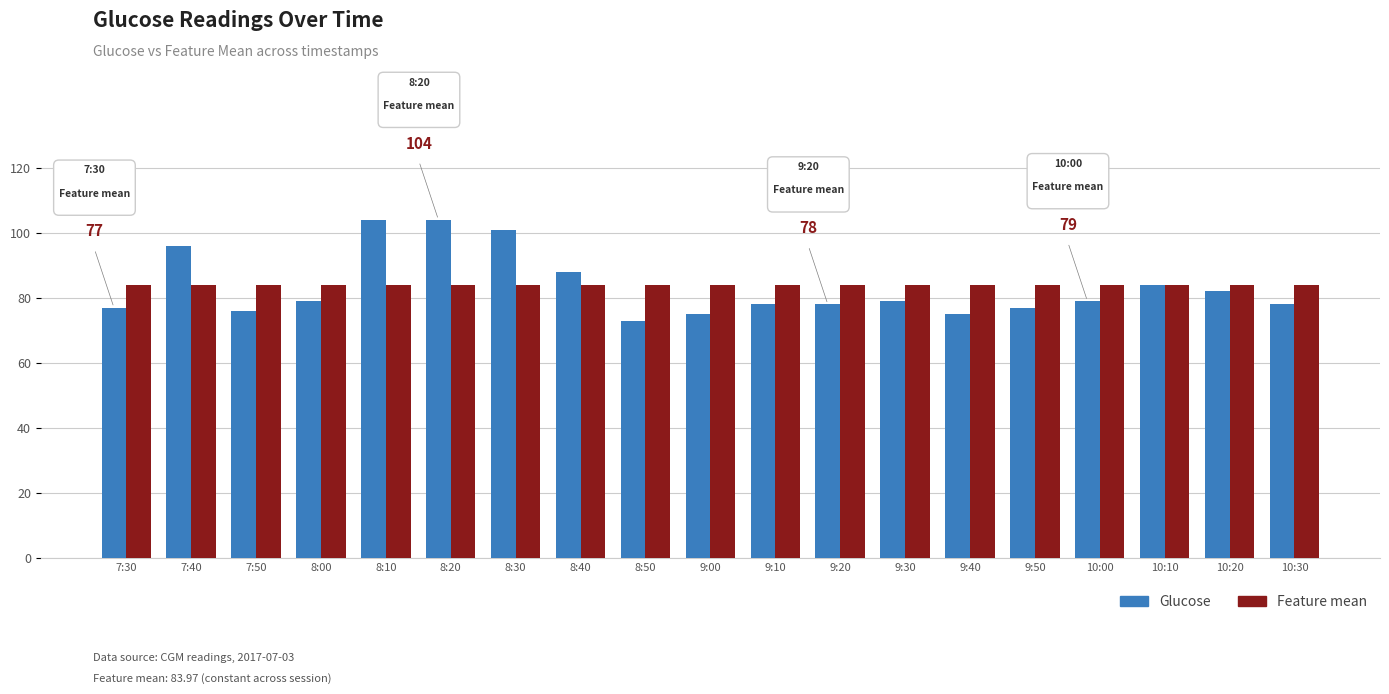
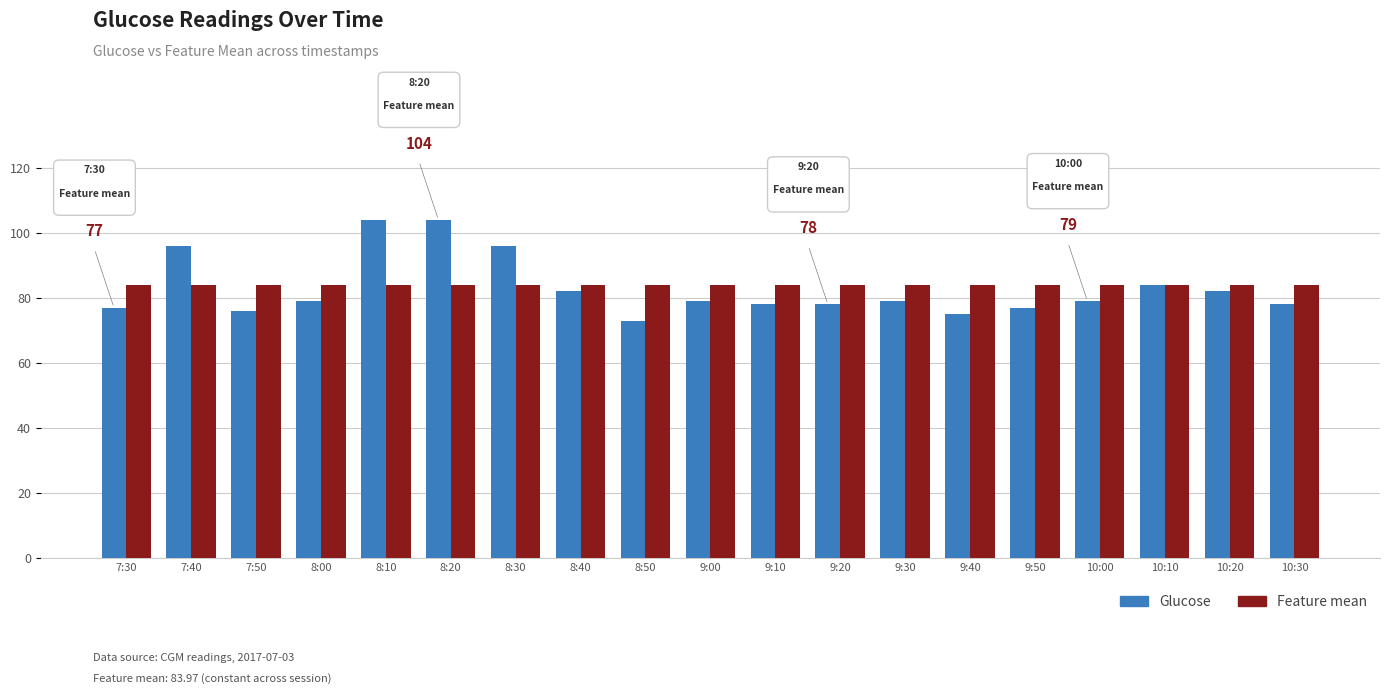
Glucose, 8:30: 101 -> 96
Glucose, 8:40: 88 -> 82
Glucose, 9:00: 75 -> 79
